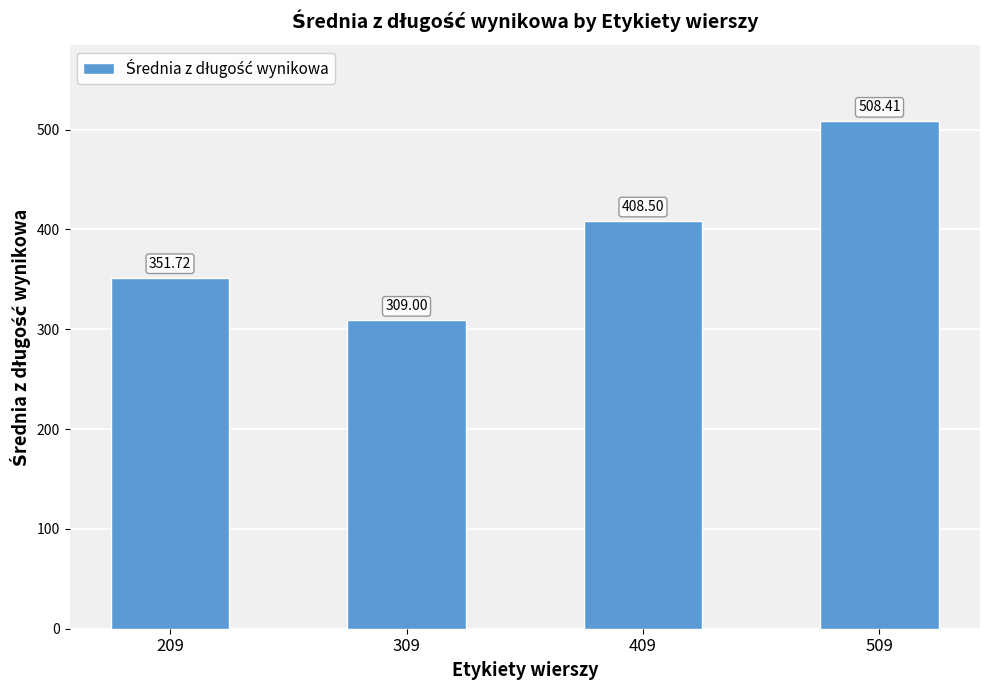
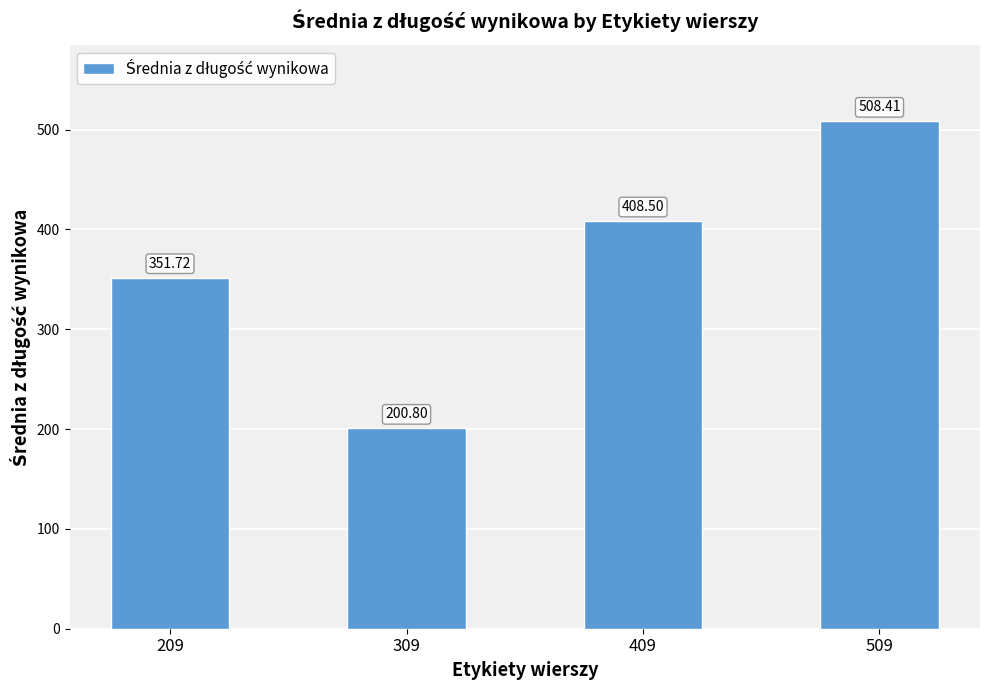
309: 309.00 -> 200.80
